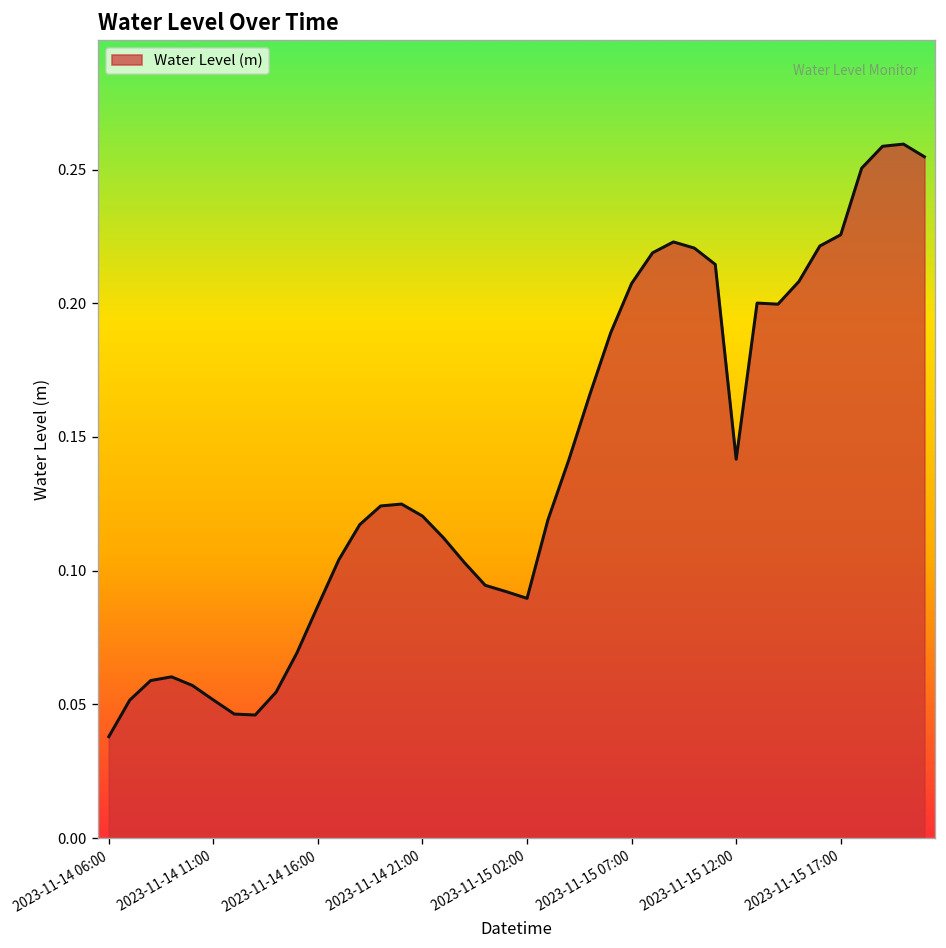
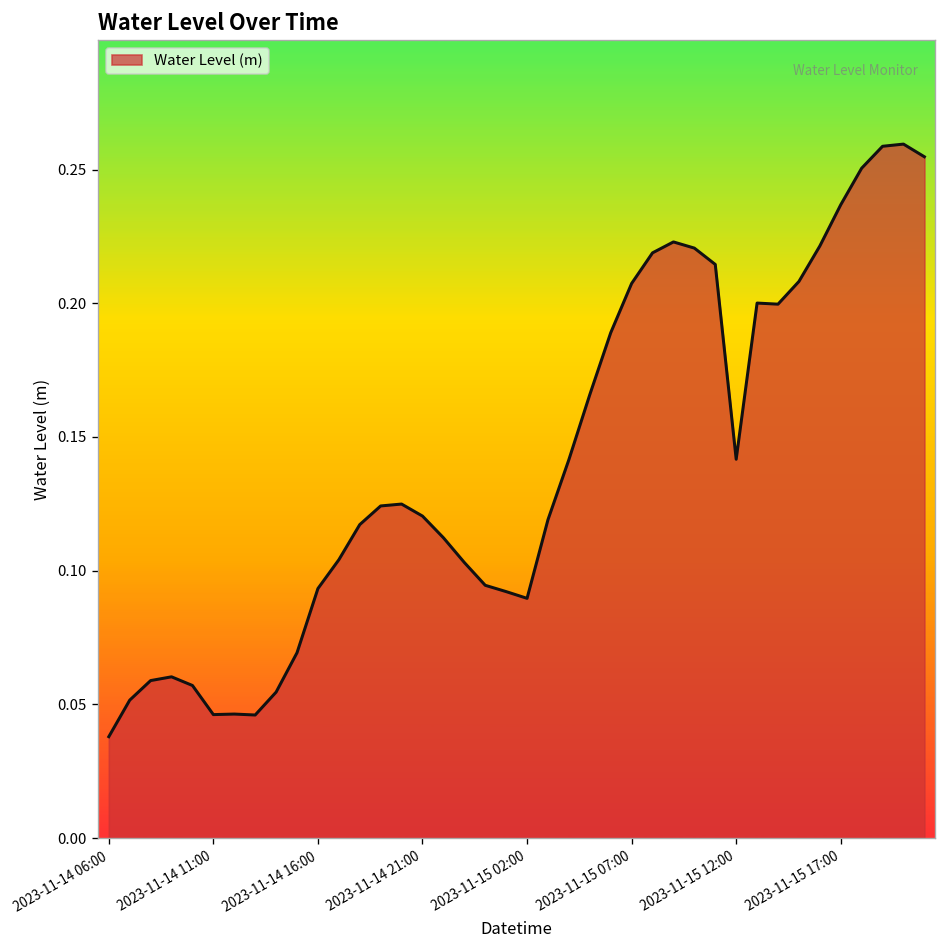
2023-11-14 11:00: 0.052 -> 0.046
2023-11-14 16:00: 0.087 -> 0.093
2023-11-15 17:00: 0.226 -> 0.237
